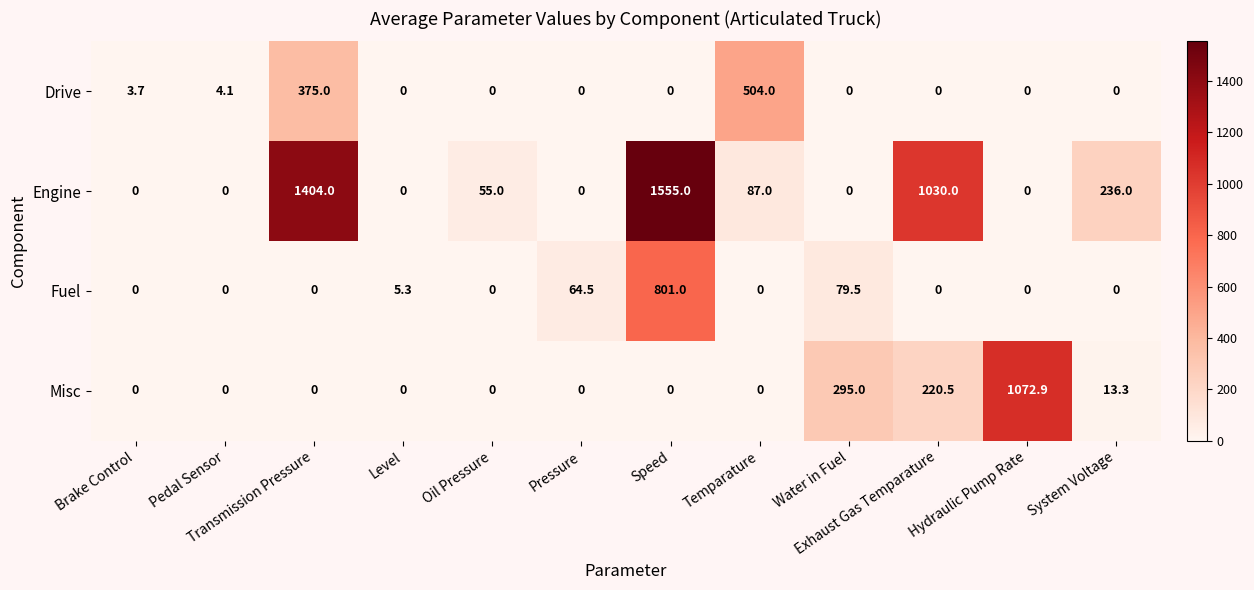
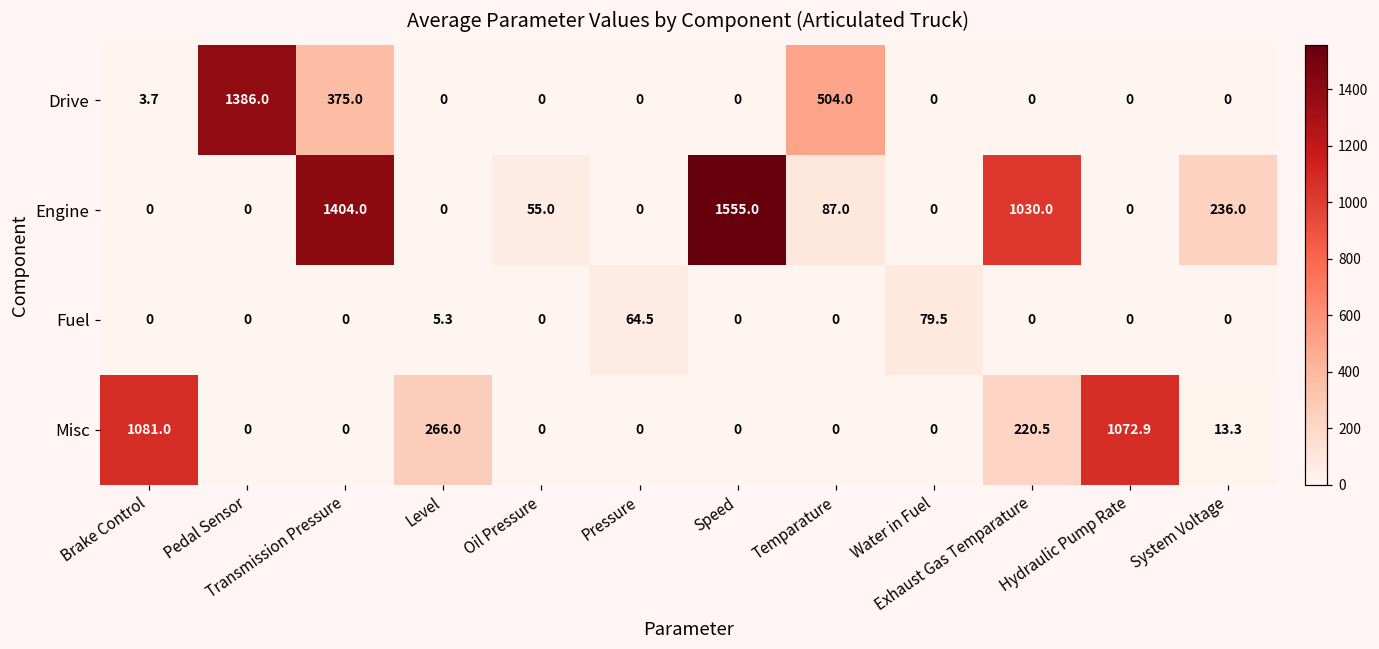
Drive, Pedal Sensor: 4.1 -> 1386.0
Fuel, Speed: 801.0 -> 0
Misc, Brake Control: 0 -> 1081.0
Misc, Level: 0 -> 266.0
Misc, Water in Fuel: 295.0 -> 0
